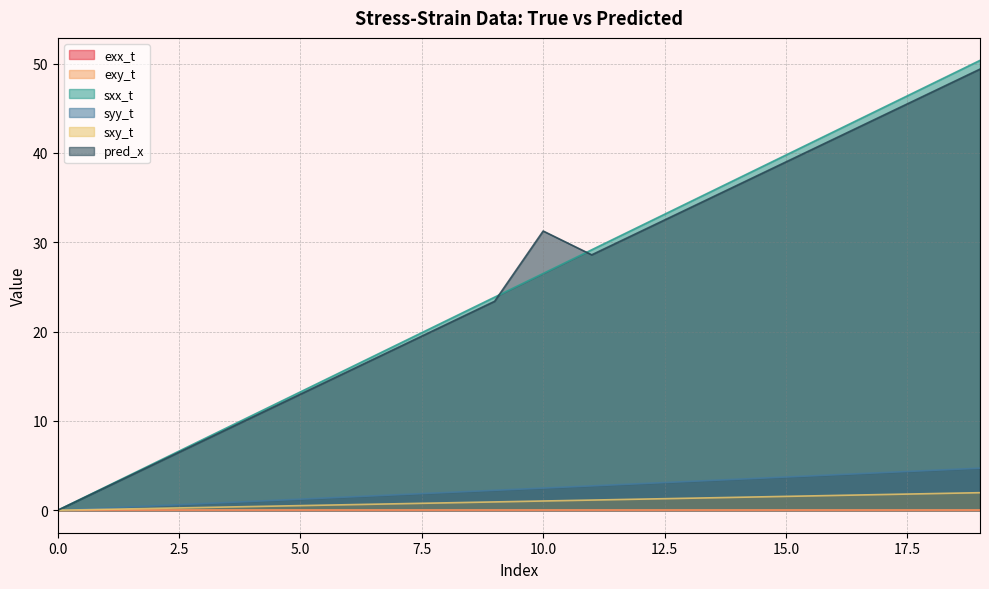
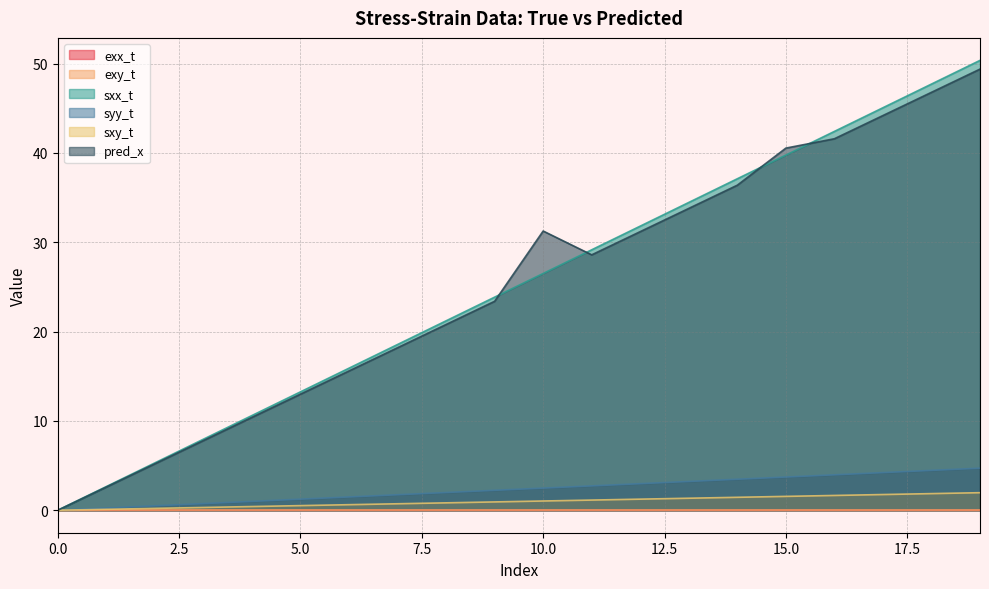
pred_x, 15.0: 39 -> 41
